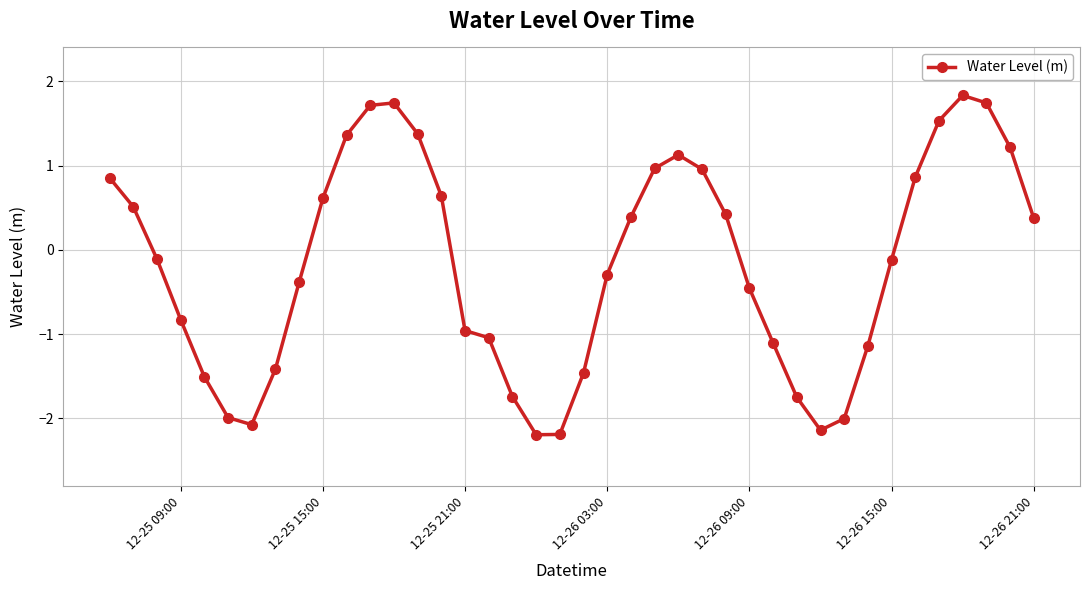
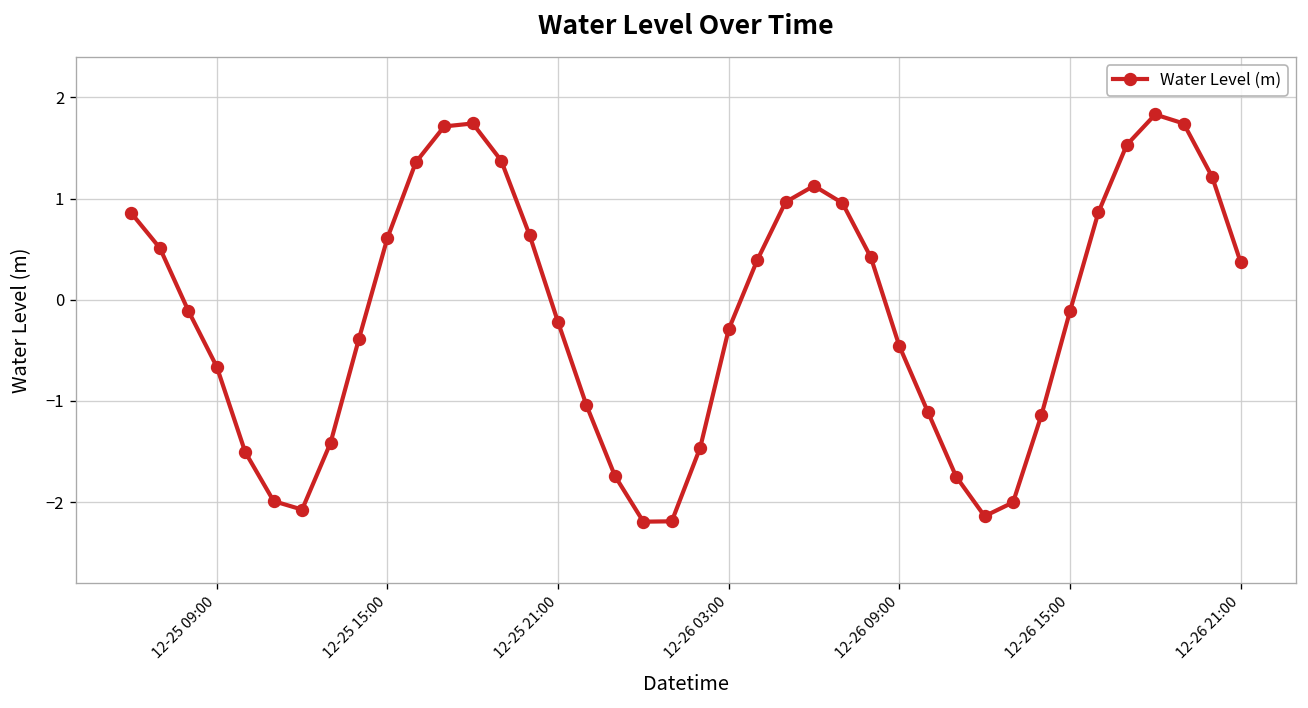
12-25 09:00: -0.8 -> -0.7
12-25 21:00: -1.0 -> -0.2
